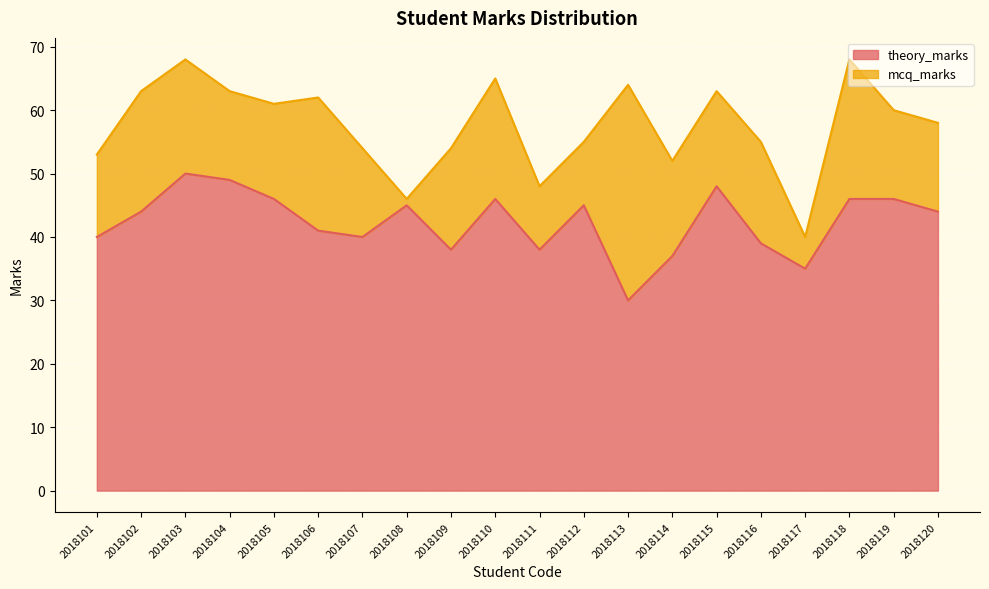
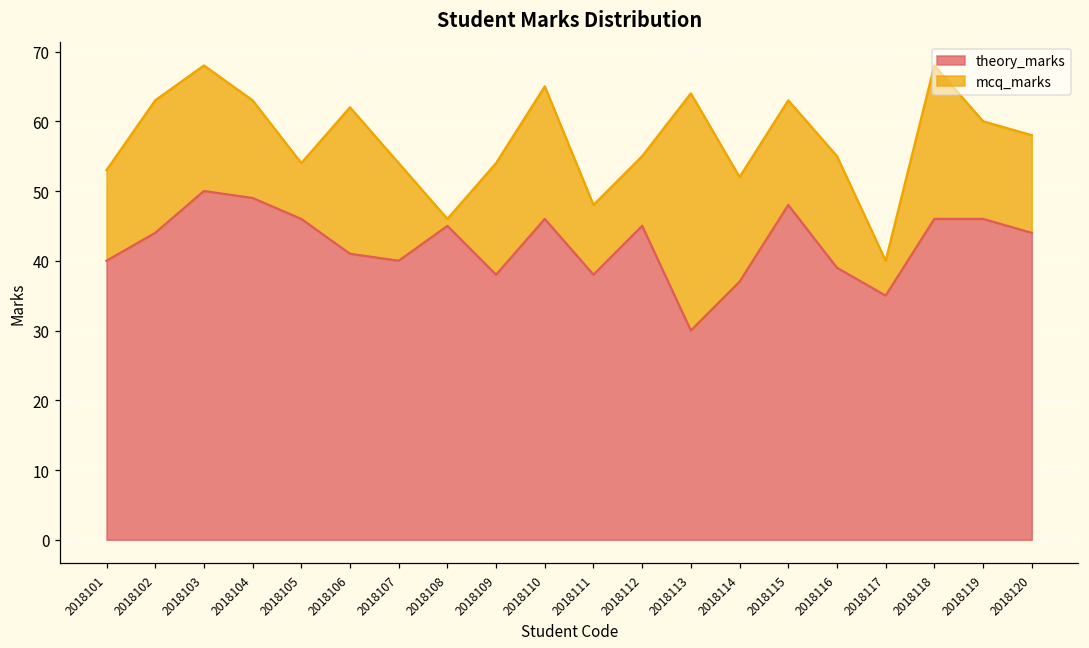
mcq_marks, 2018105: 15 -> 8
